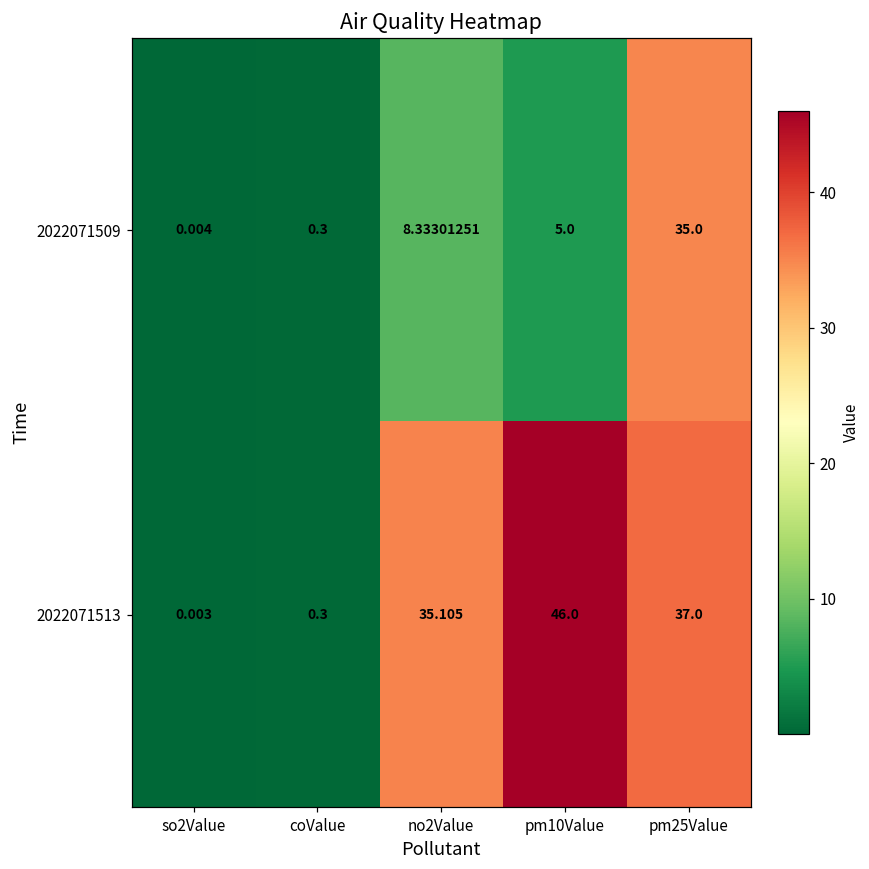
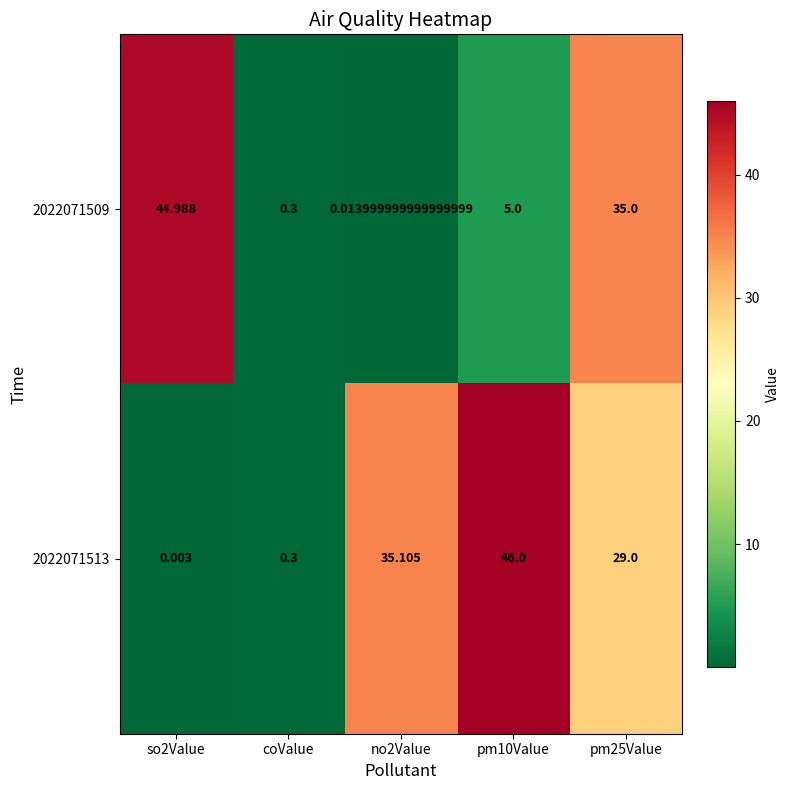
2022071509, so2Value: 0.004 -> 44.988
2022071509, no2Value: 8.33301251 -> 0.013999999999999999
2022071513, pm25Value: 37.0 -> 29.0
